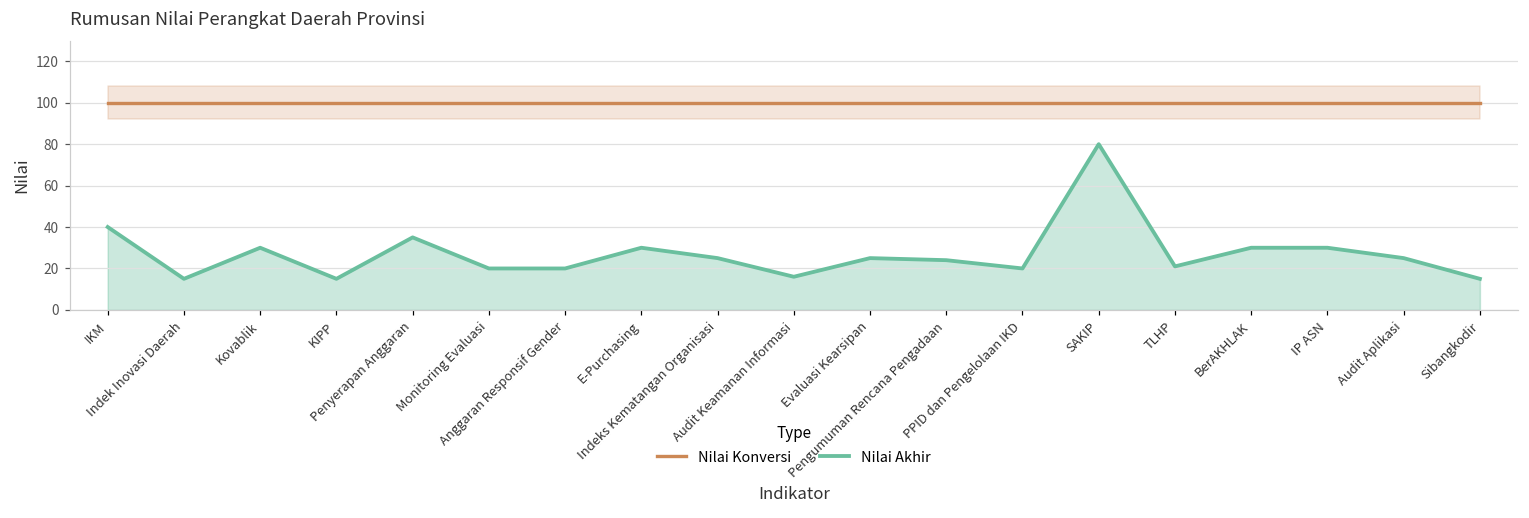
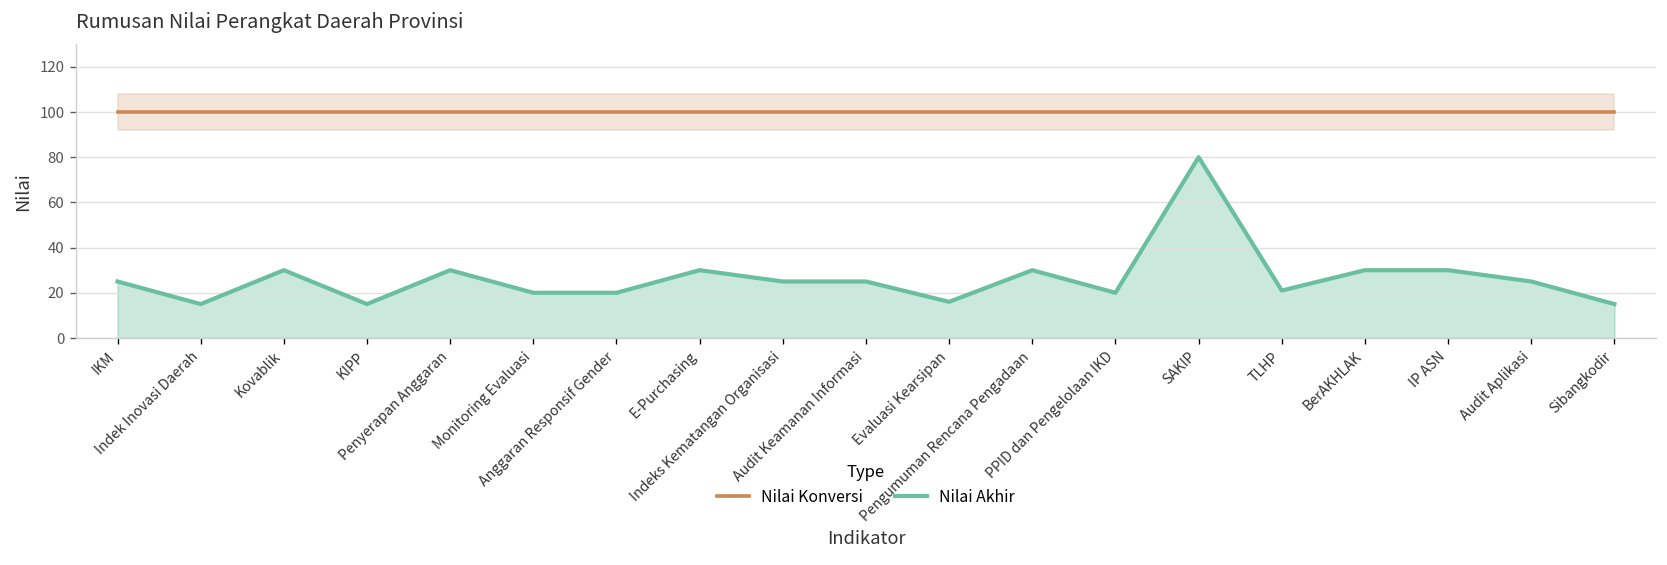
Nilai Akhir, IKM: 40 -> 25
Nilai Akhir, Penyerapan Anggaran: 35 -> 30
Nilai Akhir, Audit Keamanan Informasi: 16 -> 25
Nilai Akhir, Evaluasi Kearsipan: 25 -> 16
Nilai Akhir, Pengumuman Rencana Pengadaan: 24 -> 30
